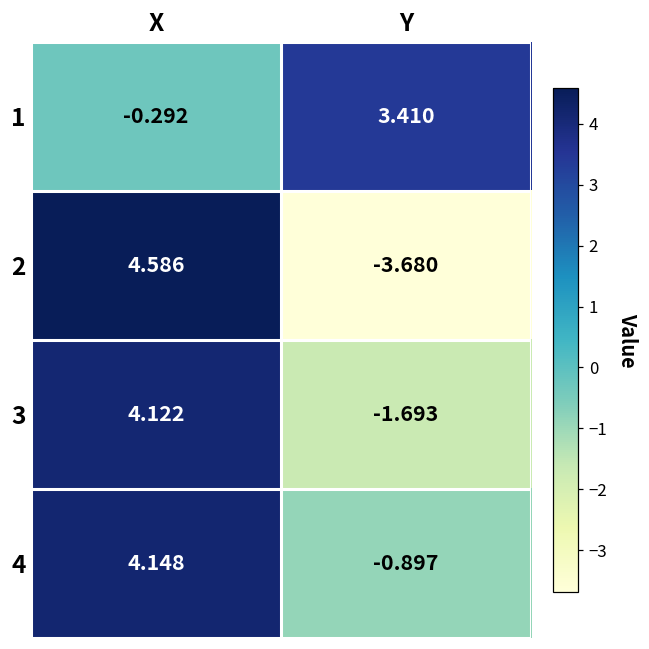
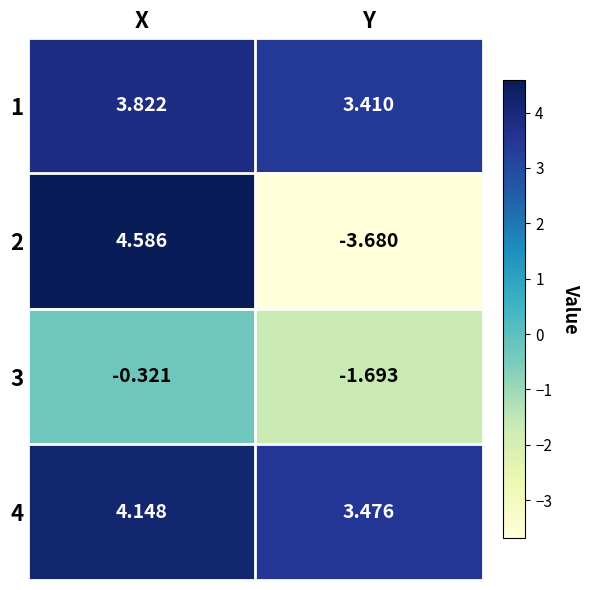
1, X: -0.292 -> 3.822
3, X: 4.122 -> -0.321
4, Y: -0.897 -> 3.476
